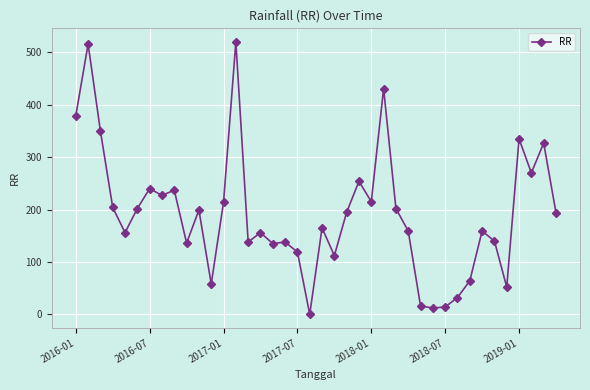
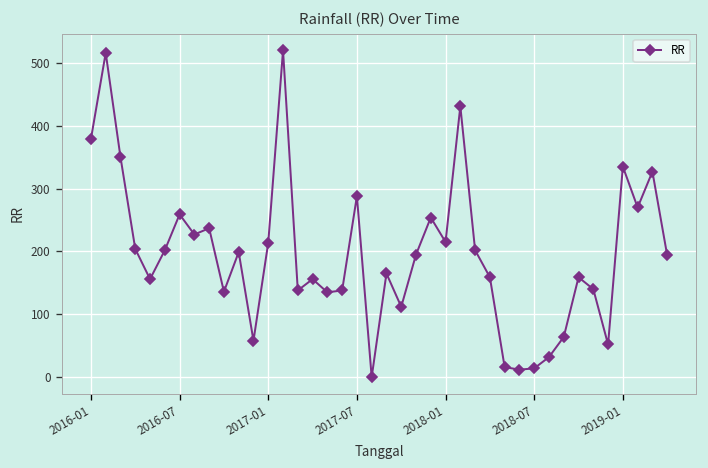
2016-07: 240 -> 260
2017-07: 120 -> 290
